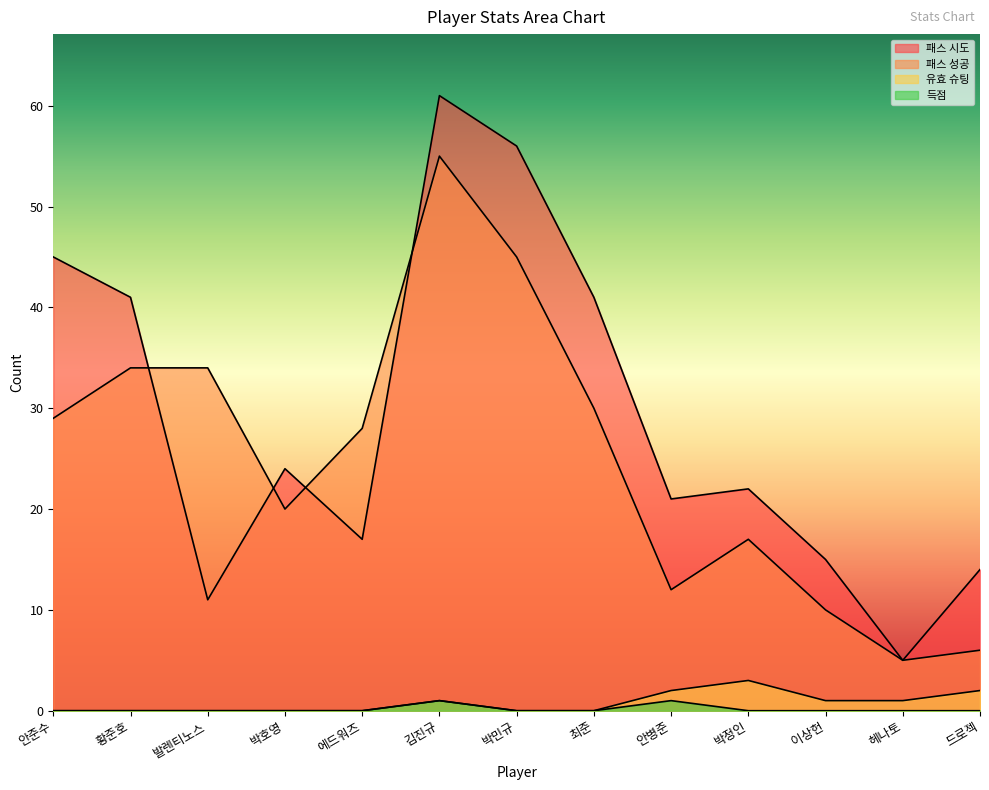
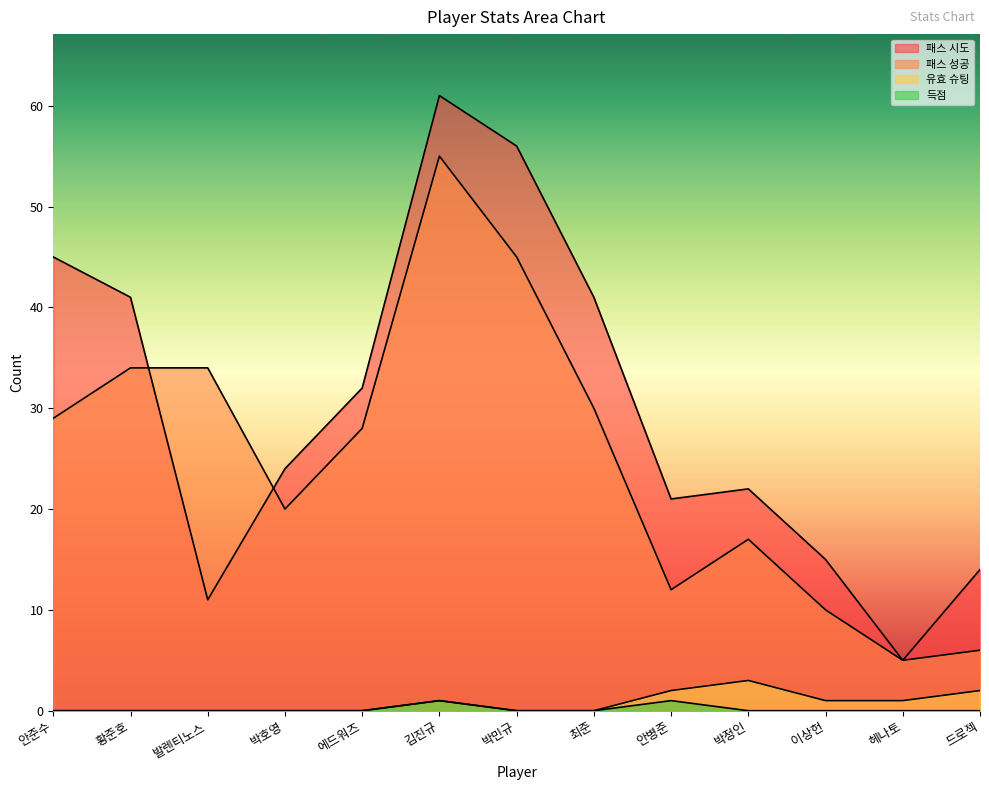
패스 시도, 에드워즈: 17 -> 32
